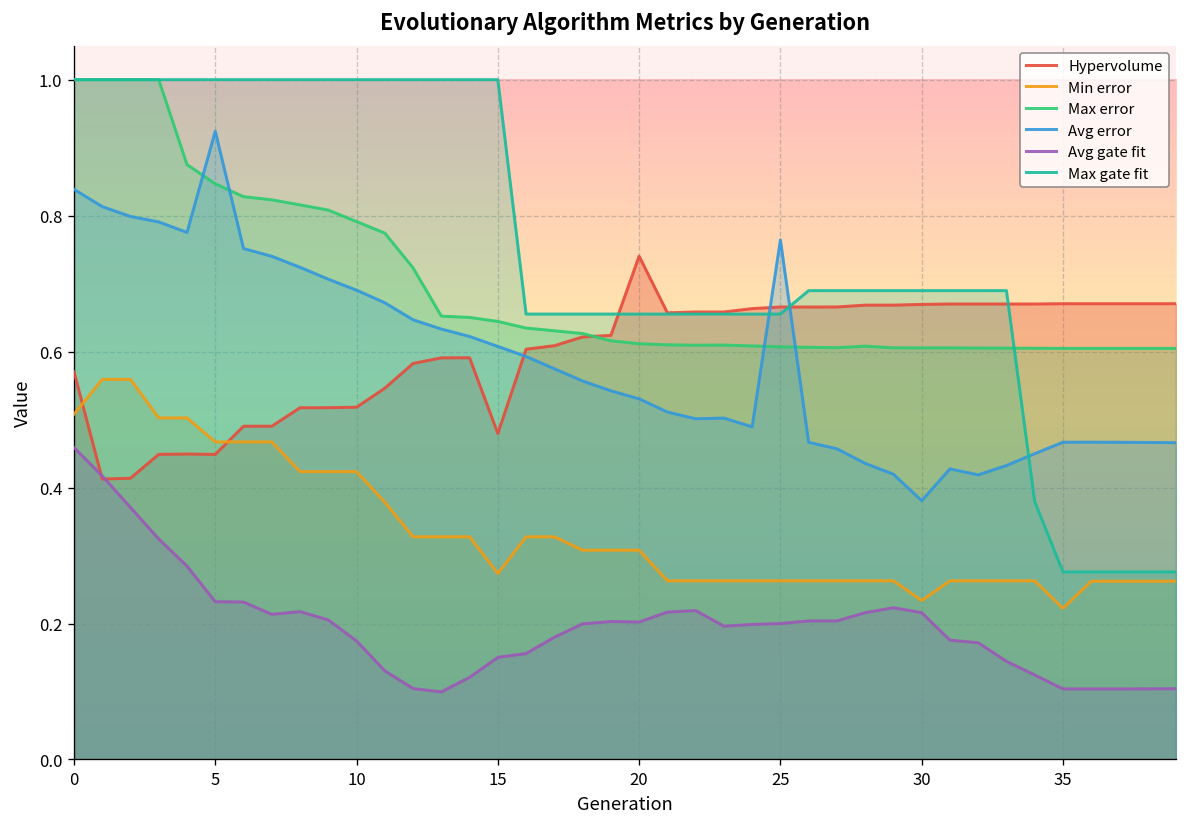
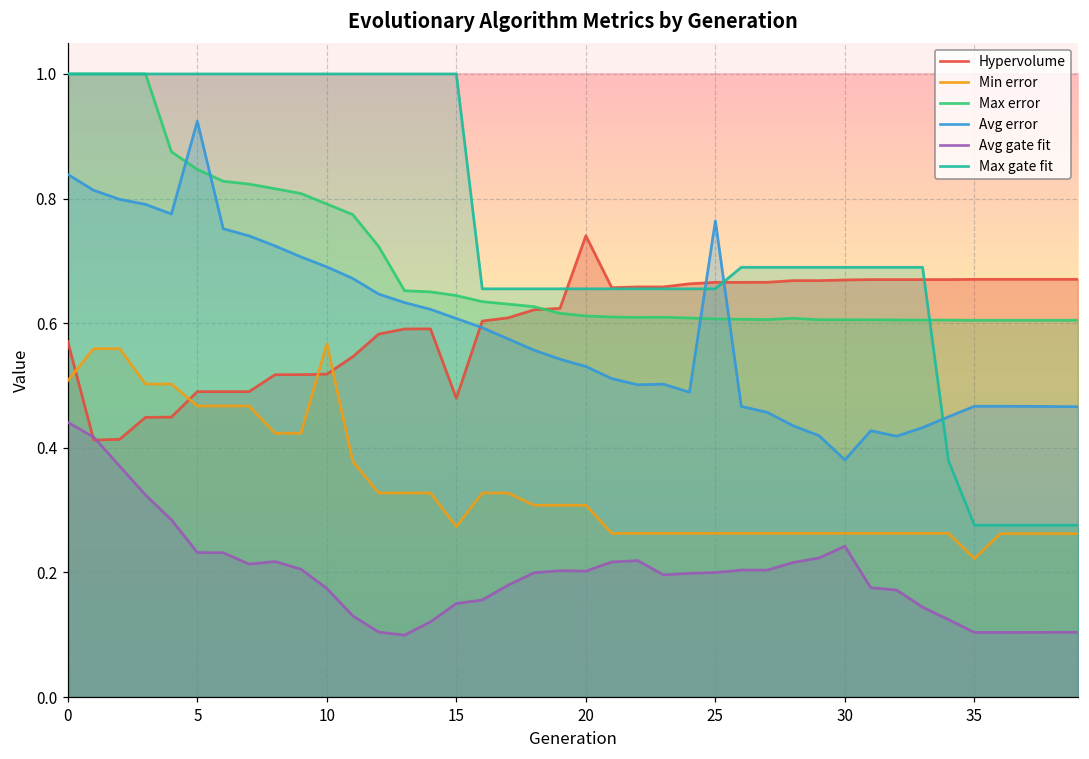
Avg gate fit, 0: 0.46 -> 0.44
Hypervolume, 5: 0.45 -> 0.49
Min error, 10: 0.42 -> 0.57
Min error, 30: 0.23 -> 0.26
Avg gate fit, 30: 0.22 -> 0.24
